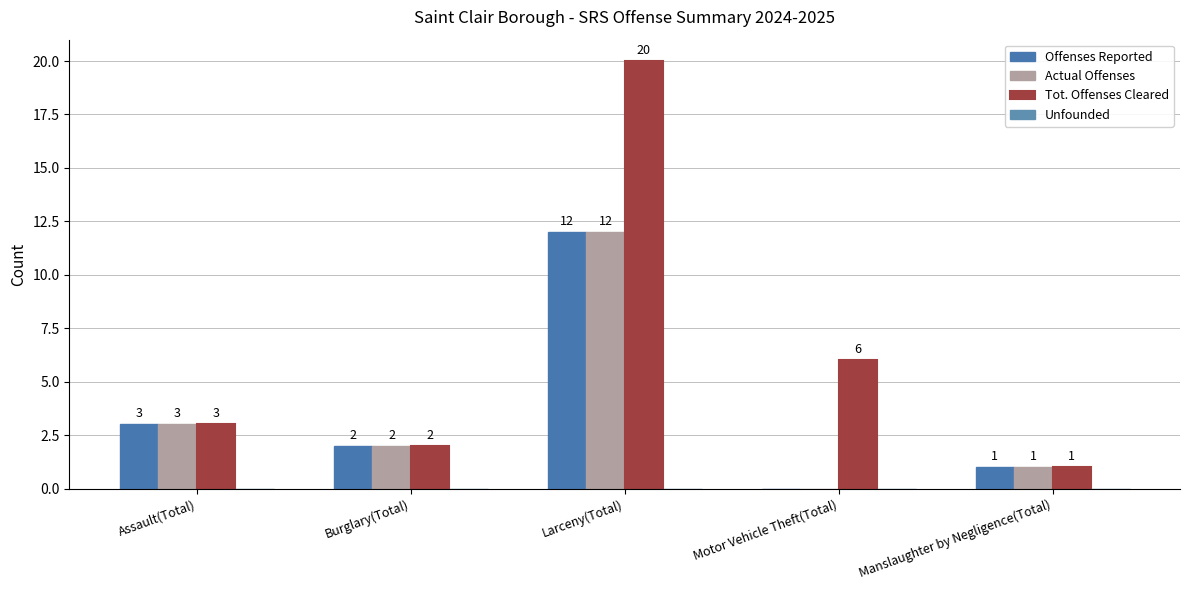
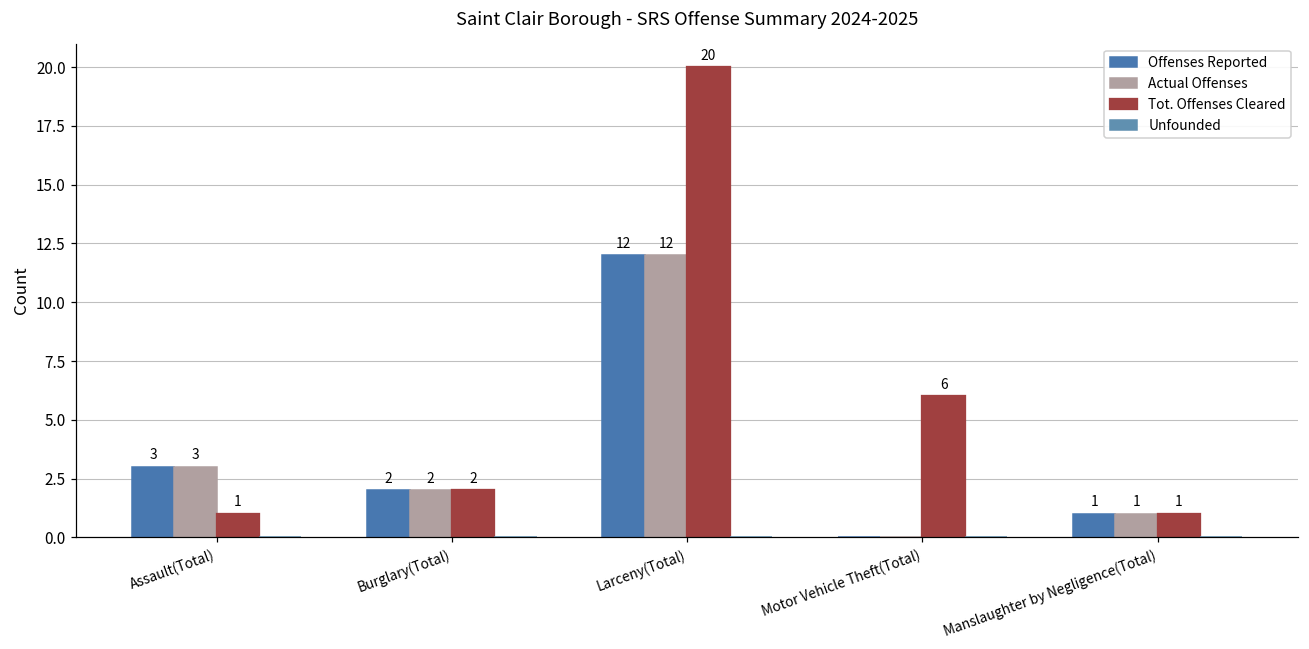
Tot. Offenses Cleared, Assault(Total): 3 -> 1
